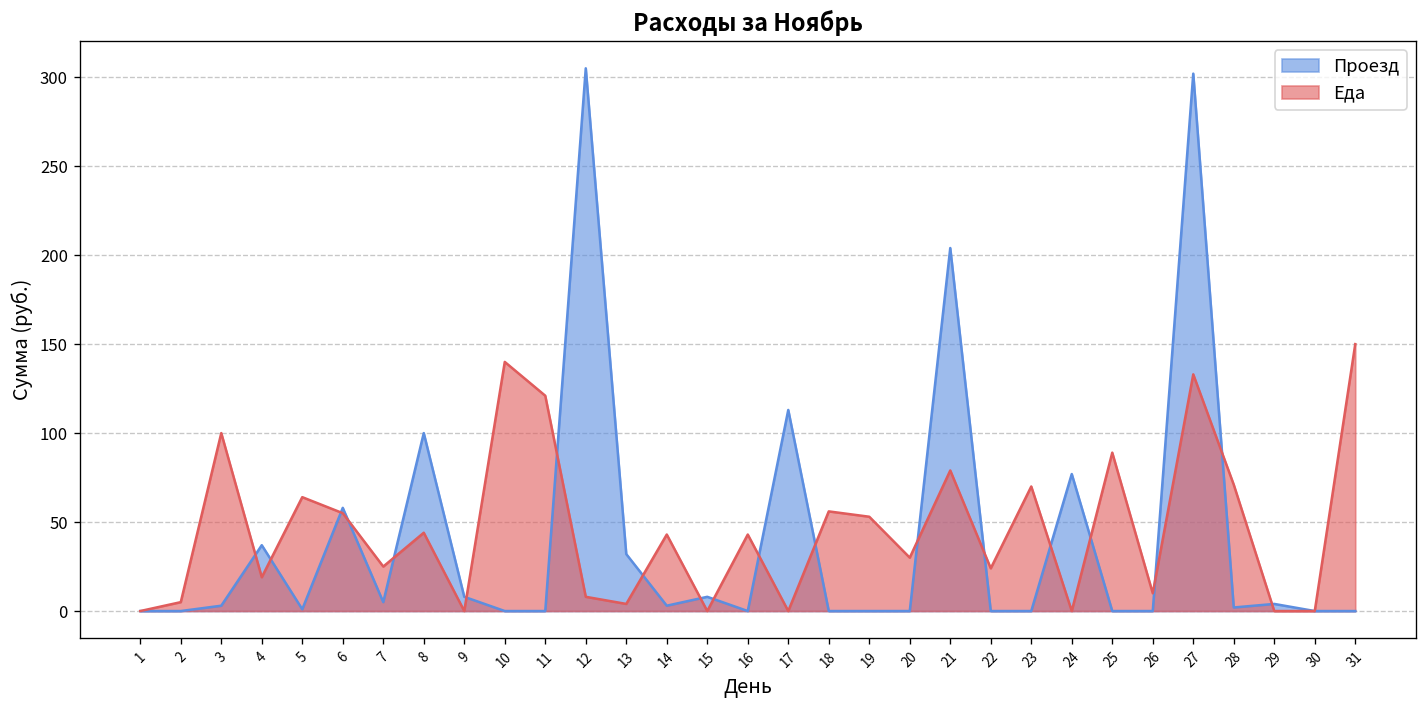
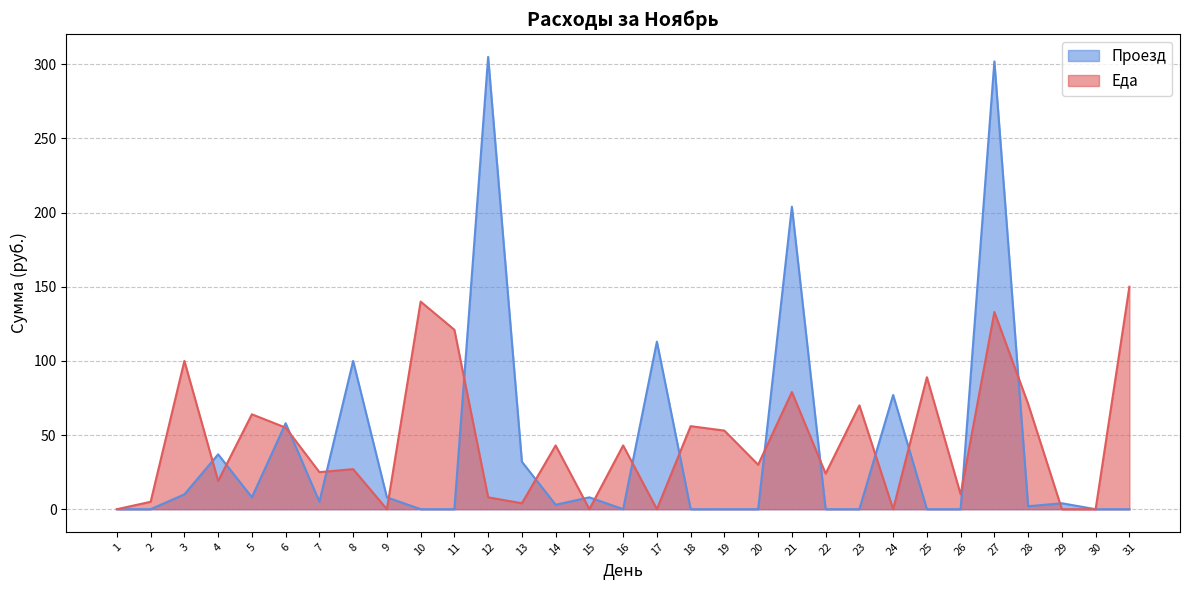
Проезд, 3: 3 -> 10
Проезд, 5: 1 -> 8
Еда, 8: 44 -> 27
